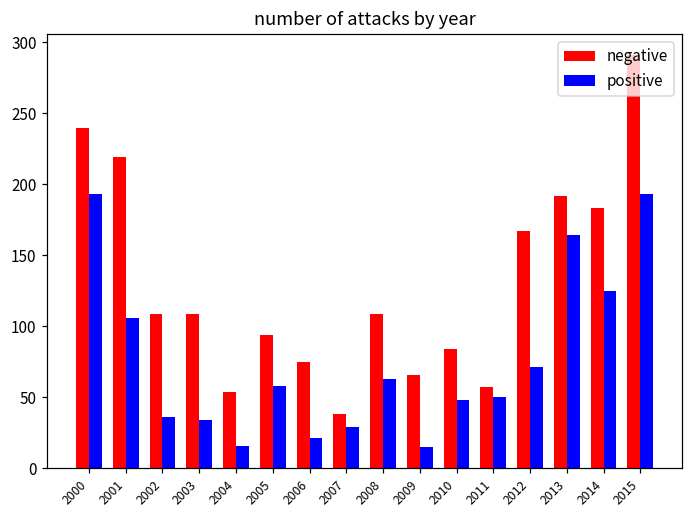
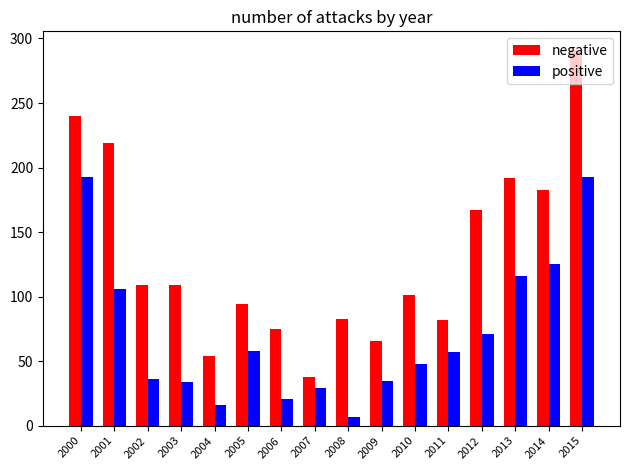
negative, 2008: 109 -> 83
positive, 2008: 63 -> 7
positive, 2009: 15 -> 35
negative, 2010: 84 -> 101
negative, 2011: 57 -> 82
positive, 2011: 50 -> 57
positive, 2013: 164 -> 116
